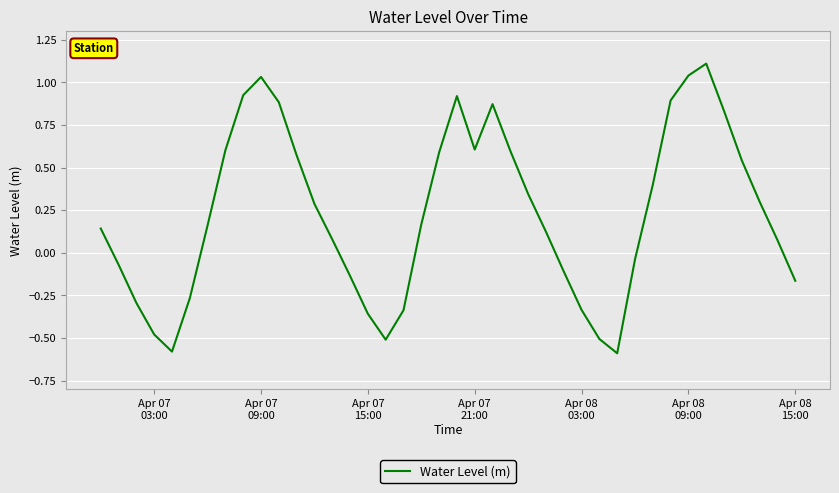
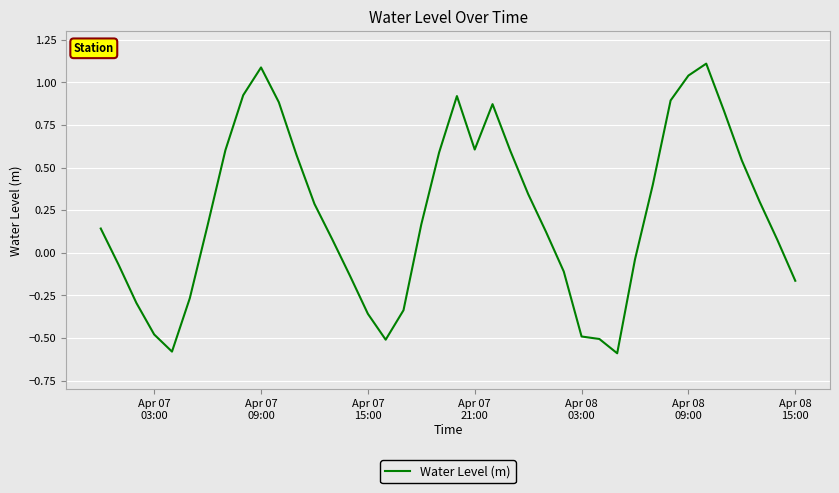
Apr 07 09:00: 1.03 -> 1.09
Apr 08 03:00: -0.33 -> -0.49
